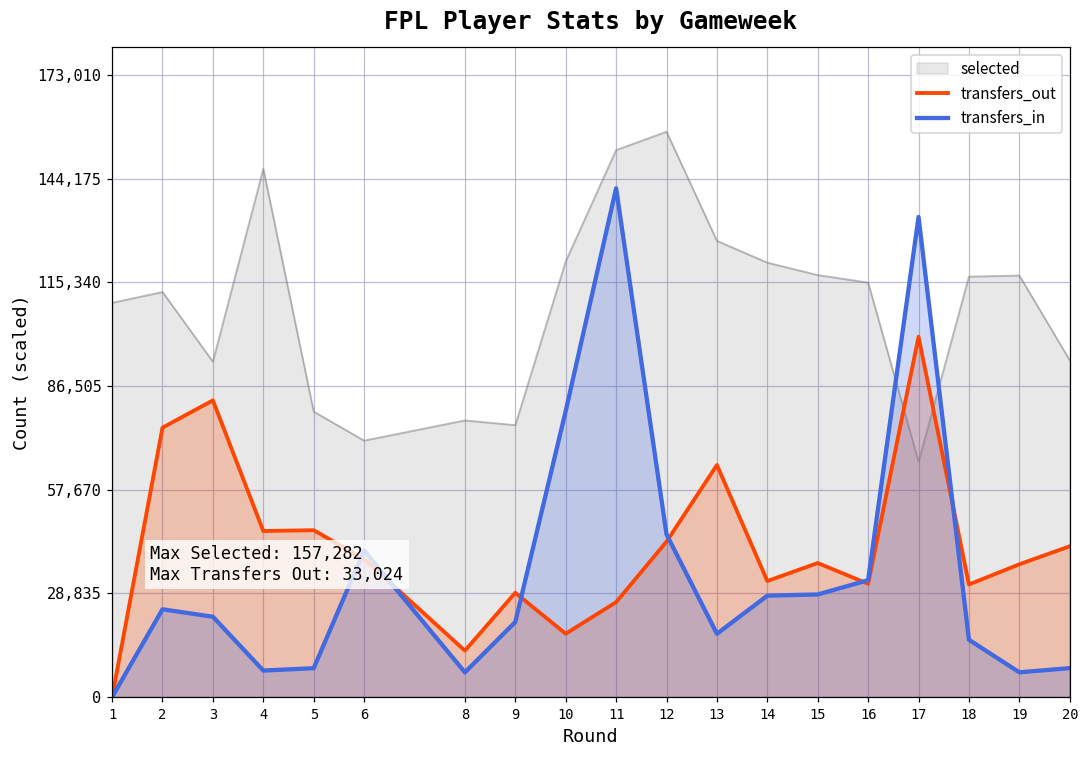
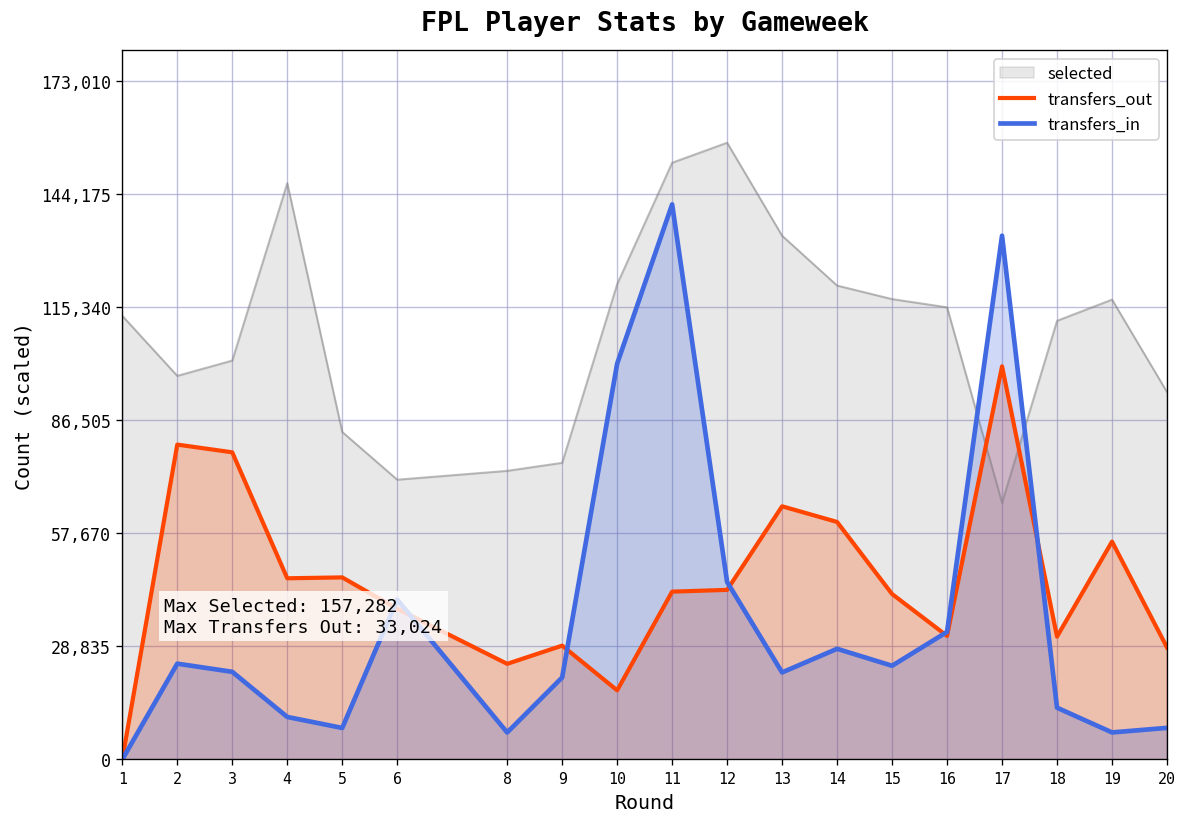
selected, 1: 110,000 -> 113,000
selected, 2: 113,000 -> 98,000
transfers_out, 2: 75,000 -> 80,000
selected, 3: 93,000 -> 102,000
transfers_out, 3: 83,000 -> 78,000
transfers_in, 4: 7,000 -> 11,000
selected, 5: 79,000 -> 84,000
selected, 8: 77,000 -> 74,000
transfers_out, 8: 13,000 -> 24,000
transfers_in, 10: 80,000 -> 101,000
transfers_out, 11: 26,000 -> 43,000
selected, 13: 127,000 -> 134,000
transfers_in, 13: 18,000 -> 22,000
transfers_out, 14: 32,000 -> 61,000
transfers_out, 15: 37,000 -> 42,000
transfers_in, 15: 29,000 -> 24,000
selected, 18: 117,000 -> 112,000
transfers_in, 18: 16,000 -> 13,000
transfers_out, 19: 37,000 -> 56,000
transfers_out, 20: 42,000 -> 29,000
